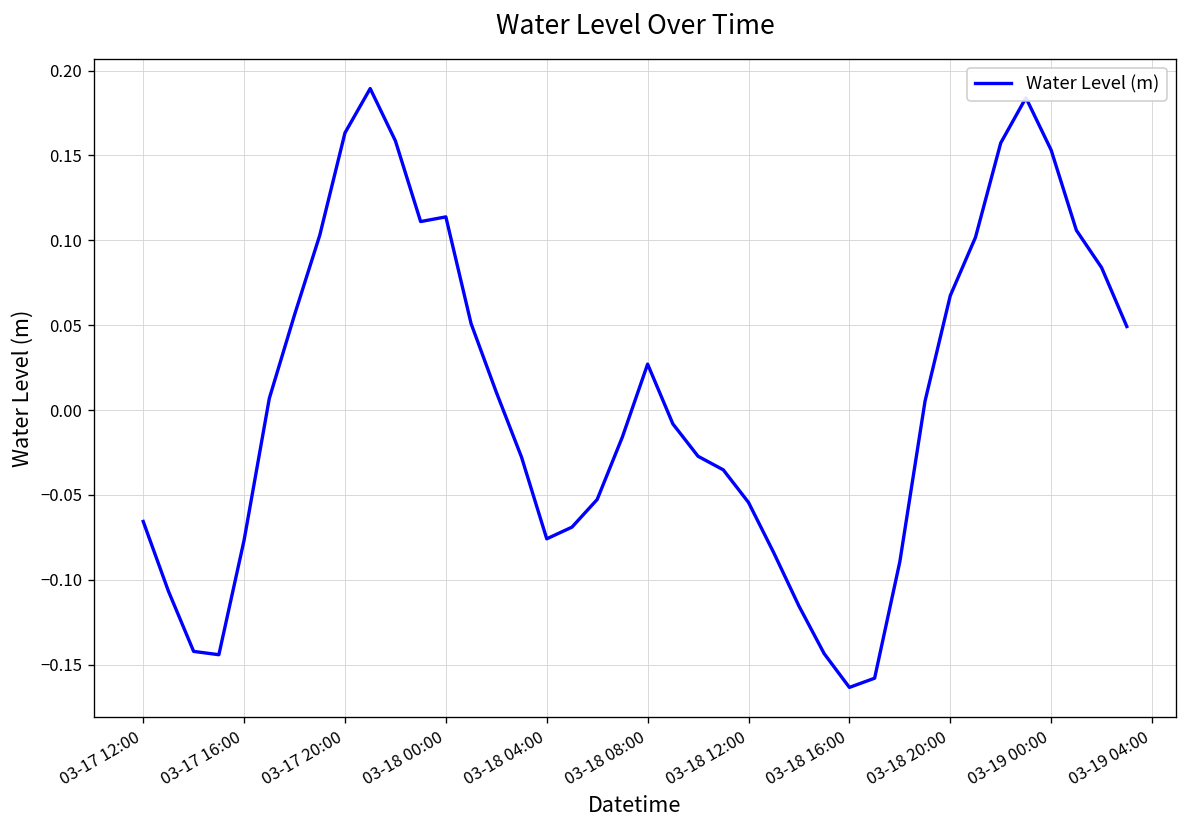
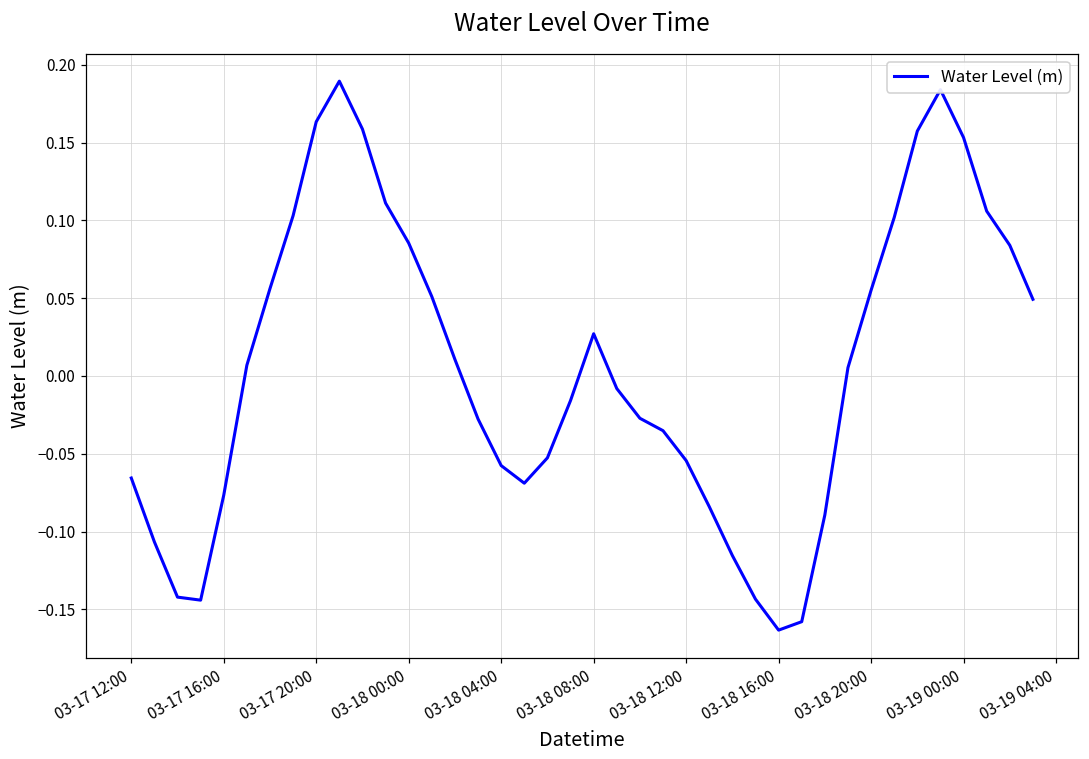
03-18 00:00: 0.114 -> 0.085
03-18 04:00: -0.076 -> -0.058
03-18 20:00: 0.067 -> 0.055
